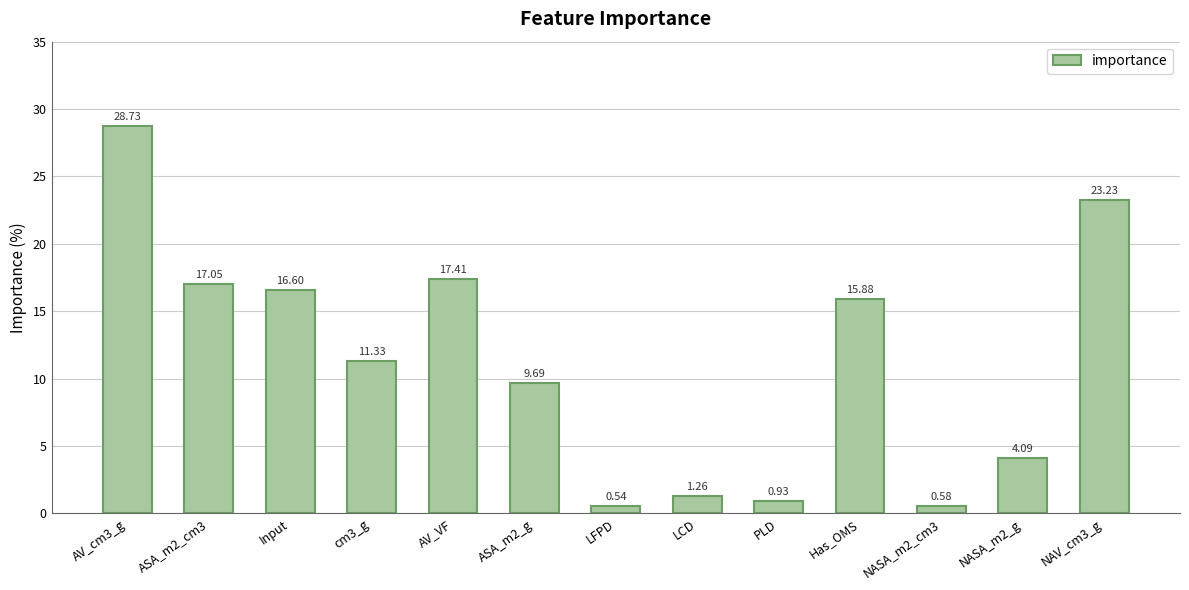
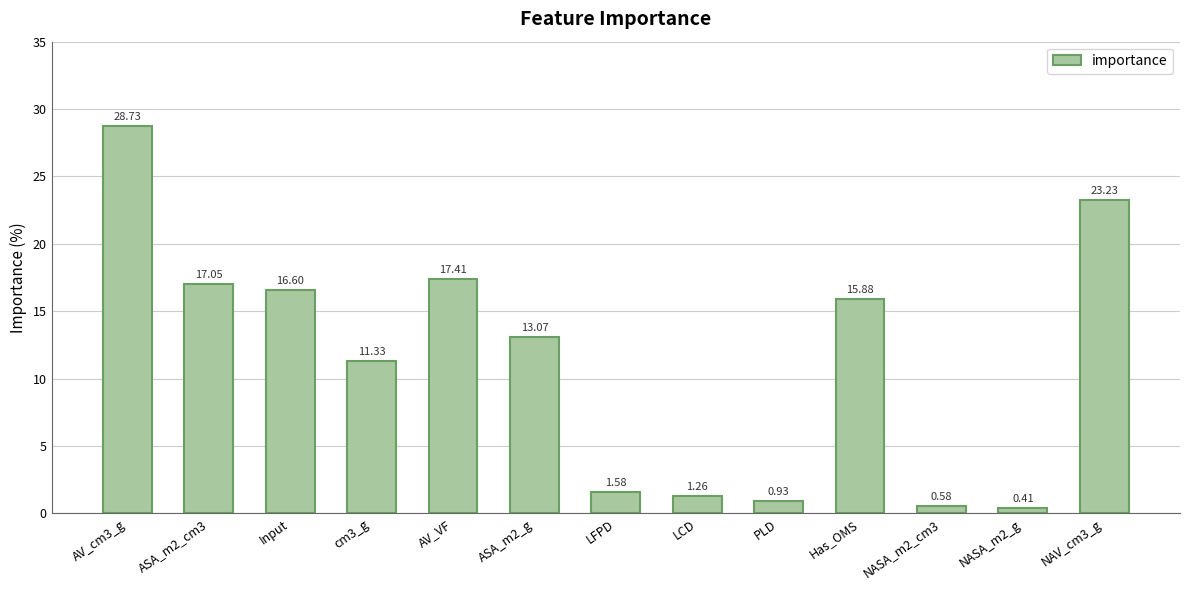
ASA_m2_g: 9.69 -> 13.07
LFPD: 0.54 -> 1.58
NASA_m2_g: 4.09 -> 0.41
